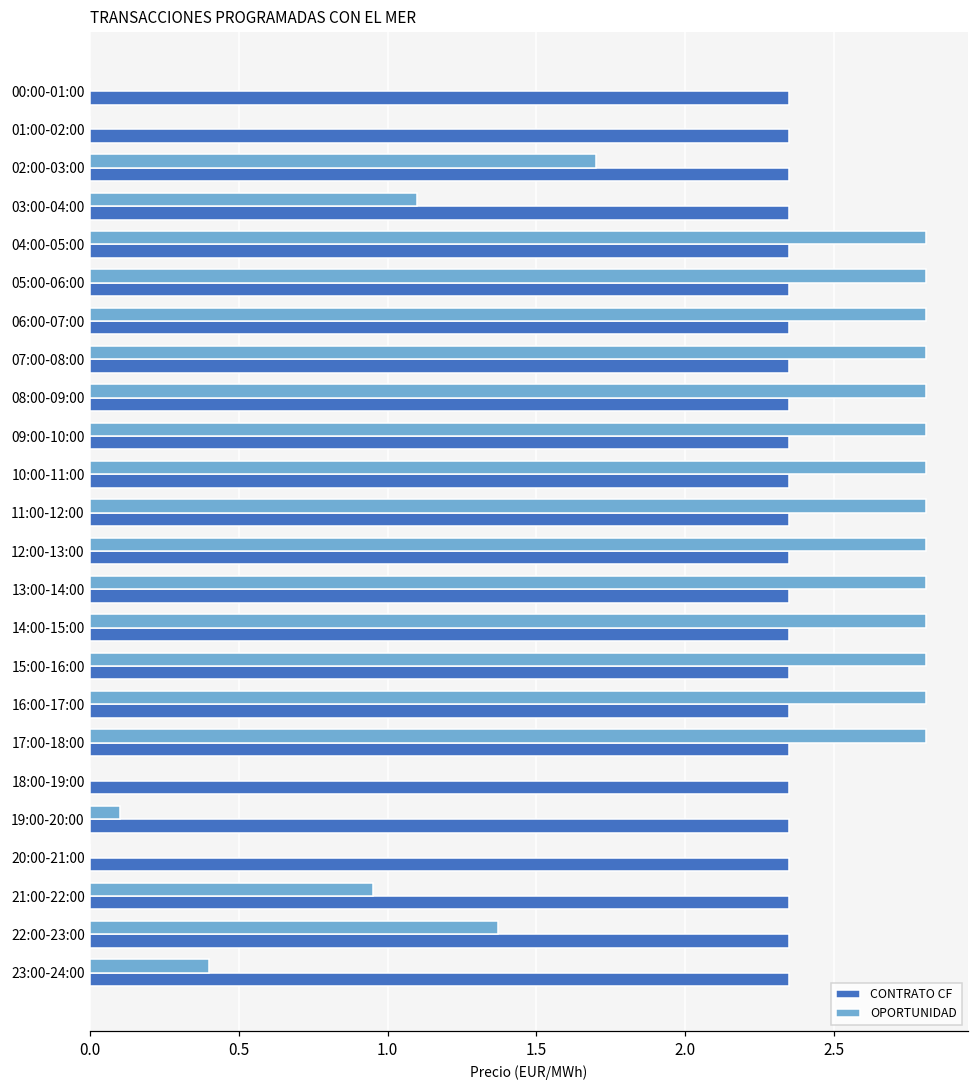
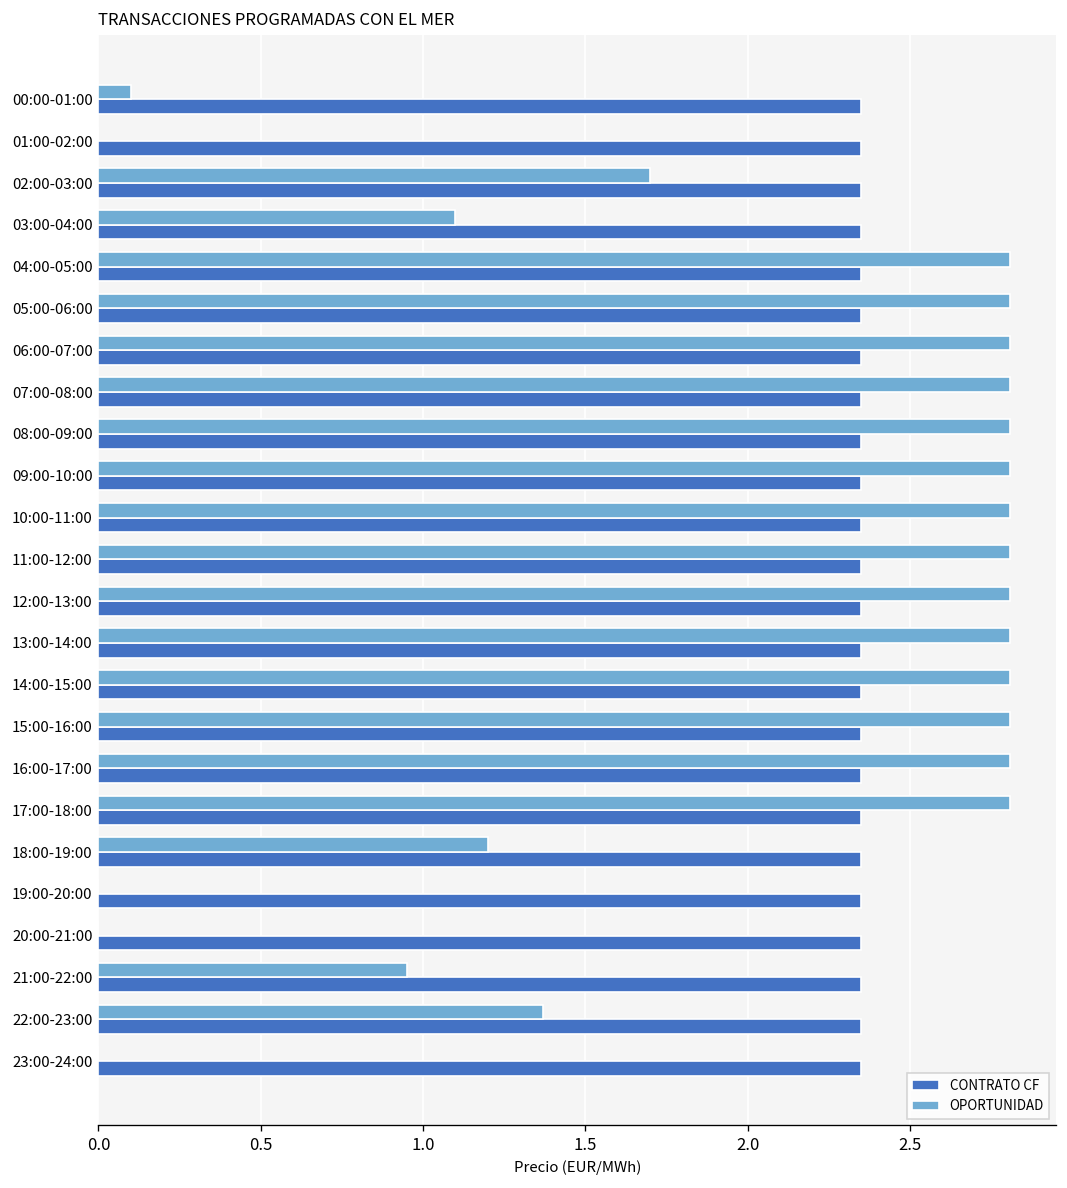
OPORTUNIDAD, 00:00-01:00: 0.0 -> 0.1
OPORTUNIDAD, 18:00-19:00: 0.0 -> 1.2
OPORTUNIDAD, 19:00-20:00: 0.1 -> 0.0
OPORTUNIDAD, 23:00-24:00: 0.4 -> 0.0
